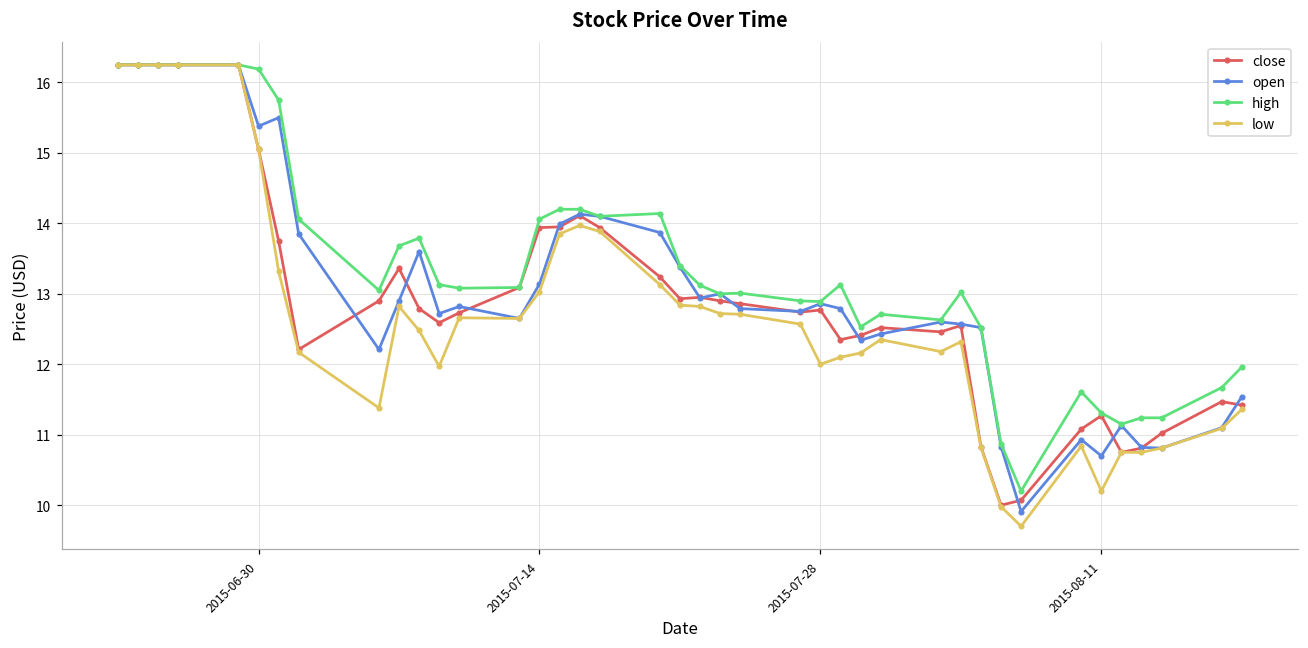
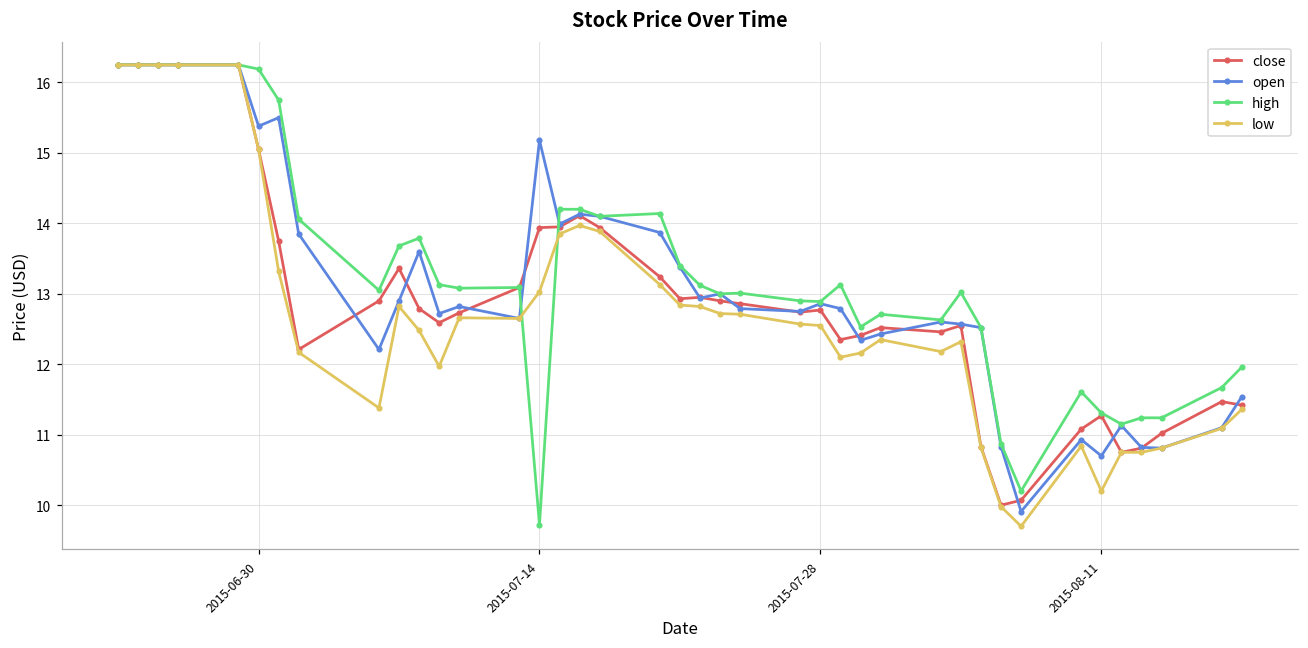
open, 2015-07-14: 13.1 -> 15.2
high, 2015-07-14: 14.1 -> 9.7
low, 2015-07-28: 12.0 -> 12.6
